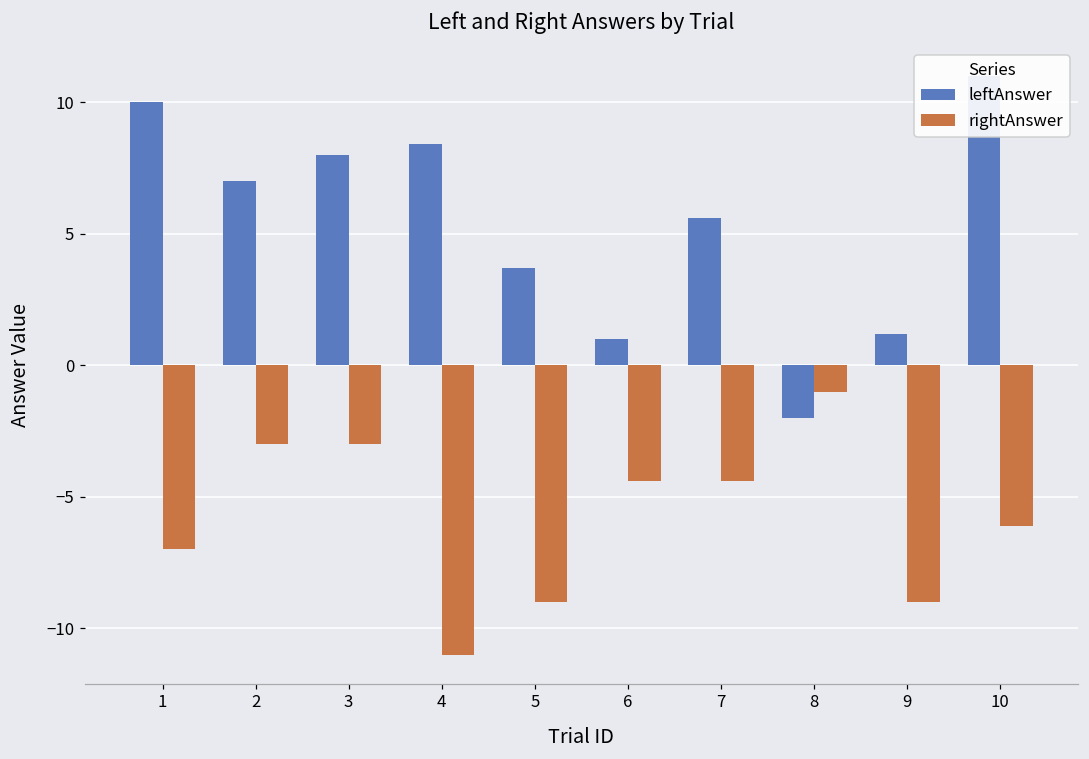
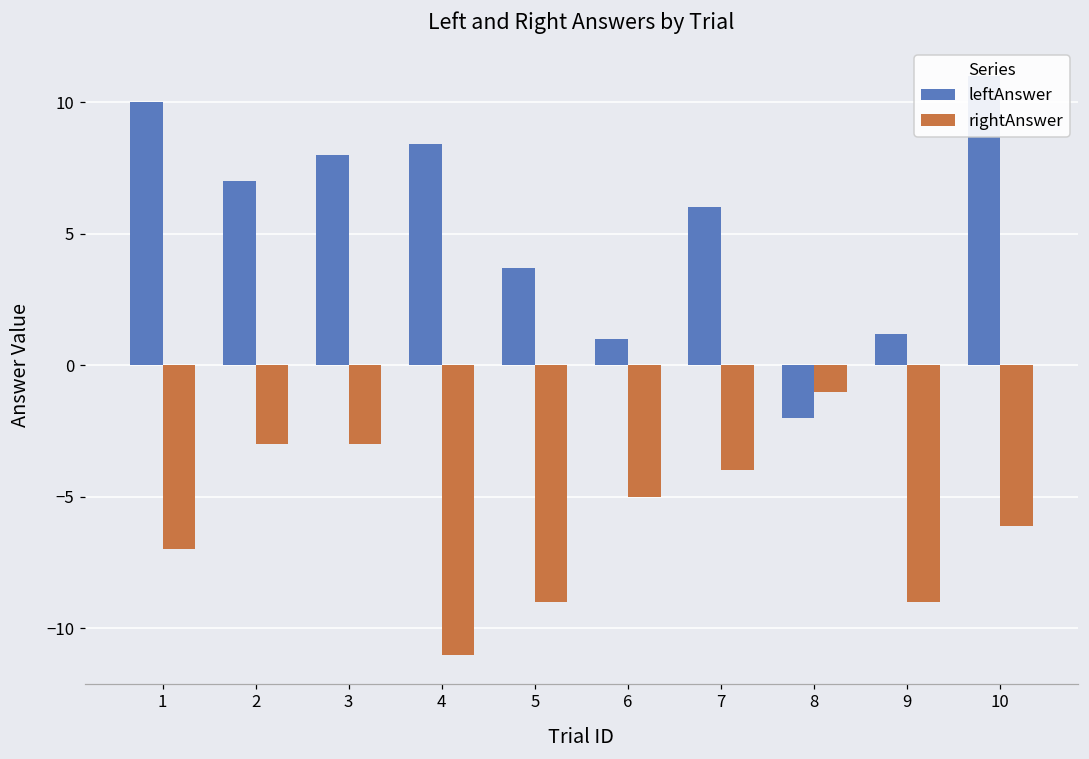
rightAnswer, 6: -4.4 -> -5.0
leftAnswer, 7: 5.6 -> 6.0
rightAnswer, 7: -4.4 -> -4.0
